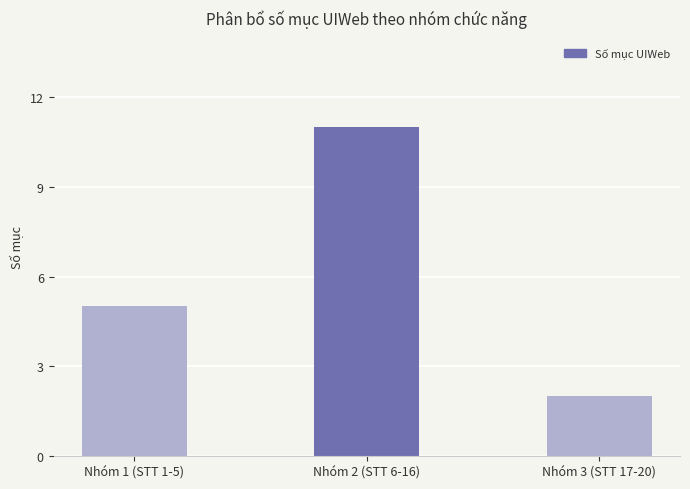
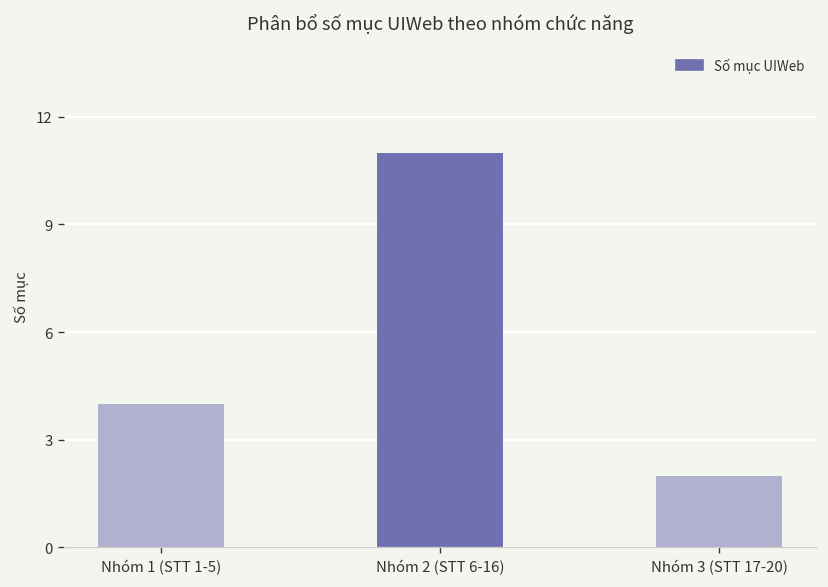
Nhóm 1 (STT 1-5): 5 -> 4
